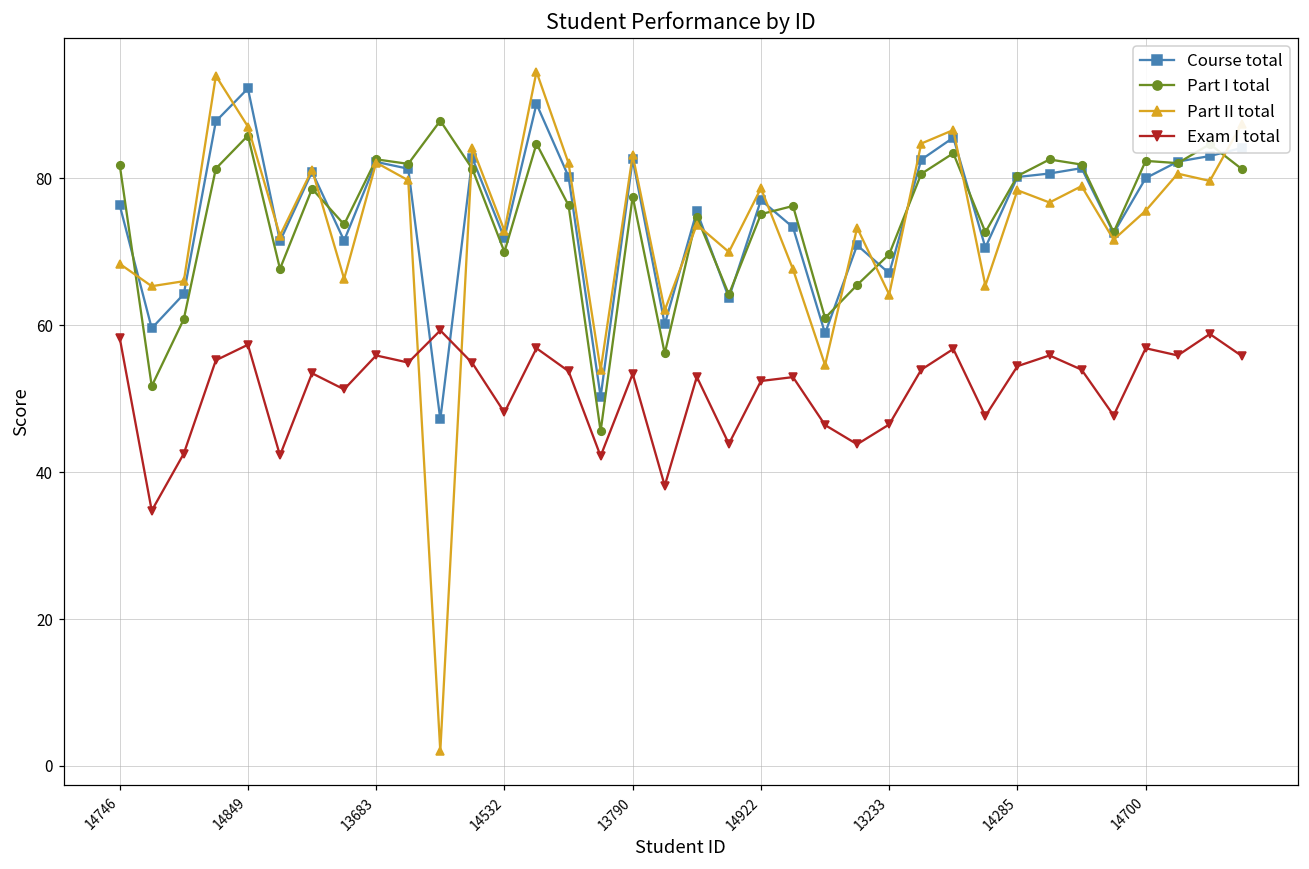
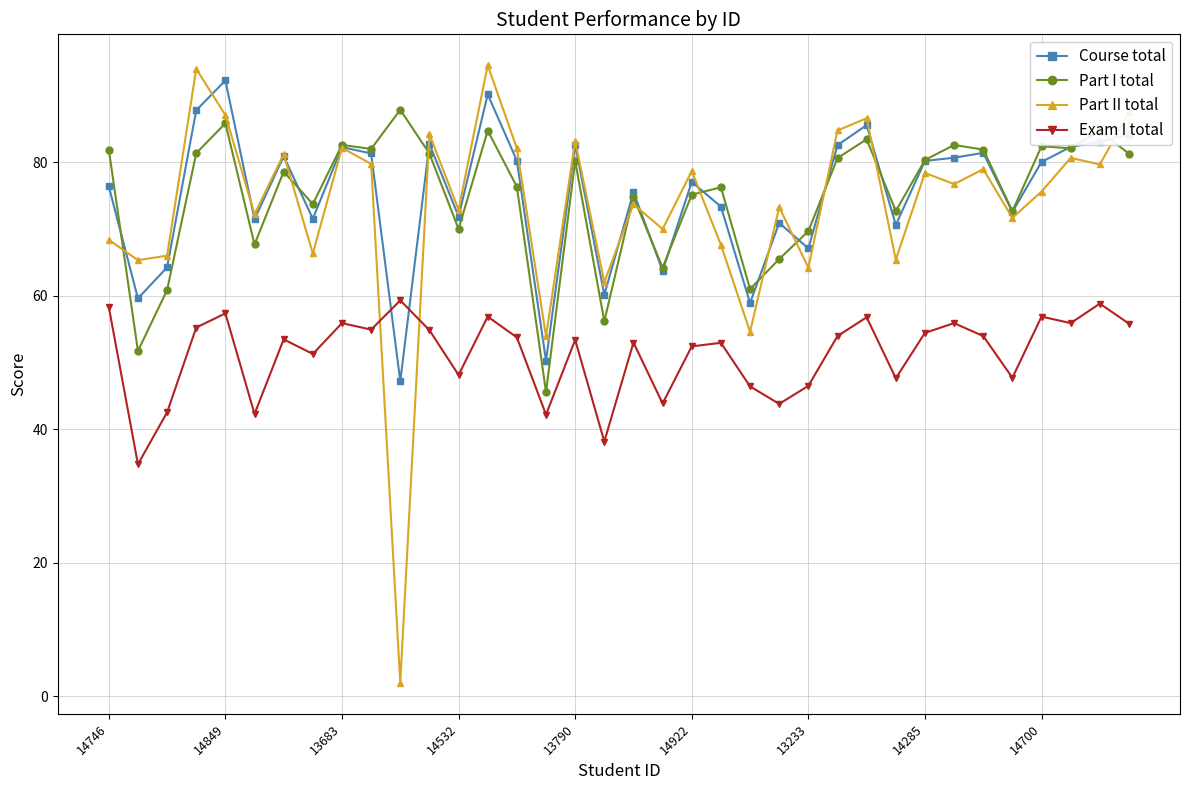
Part I total, 13790: 78 -> 80
